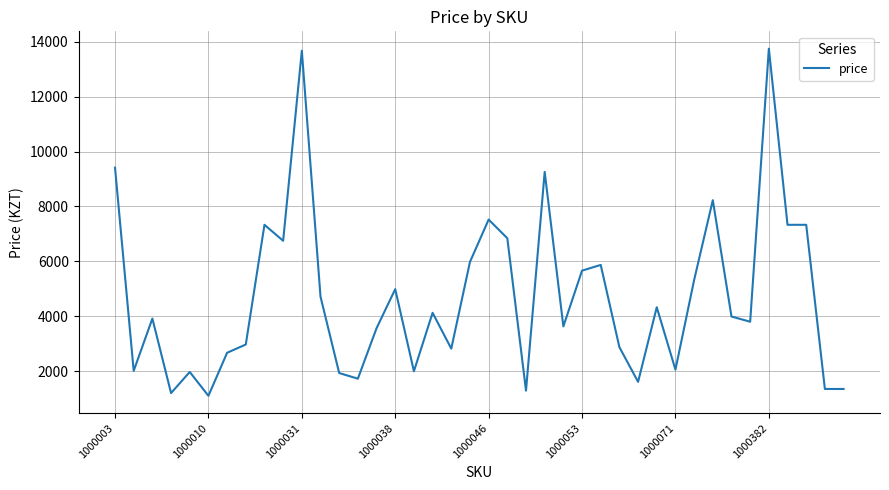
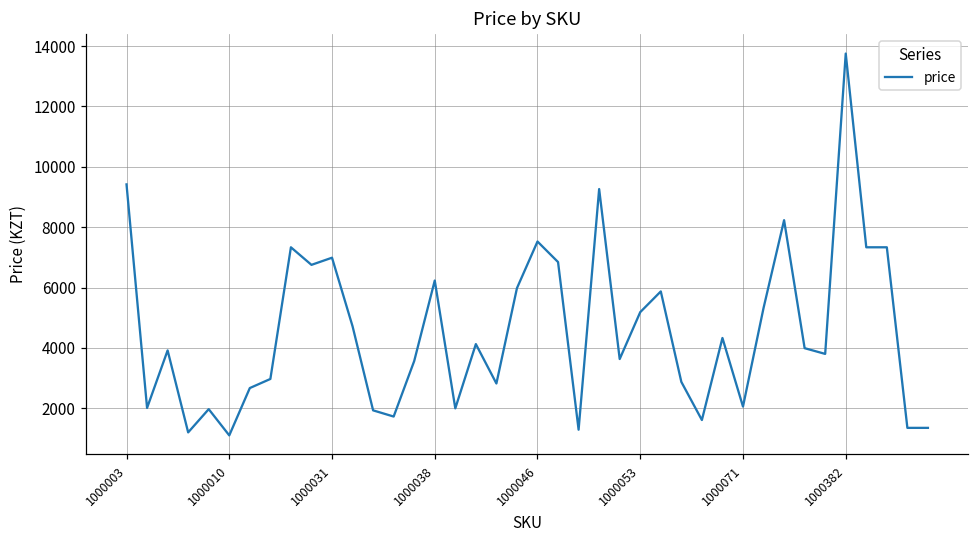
1000031: 13700 -> 7000
1000038: 5000 -> 6200
1000053: 5700 -> 5200
